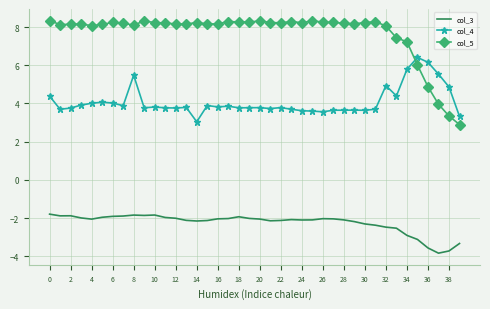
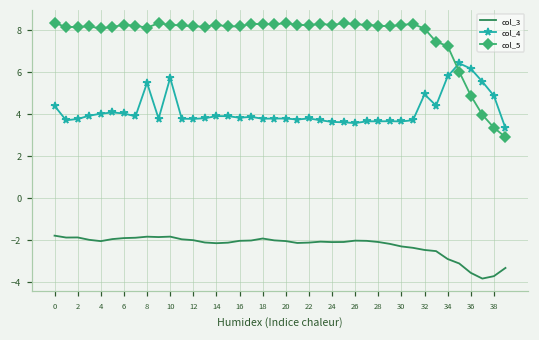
col_4, 10: 3.8 -> 5.7
col_4, 14: 3.0 -> 3.9
